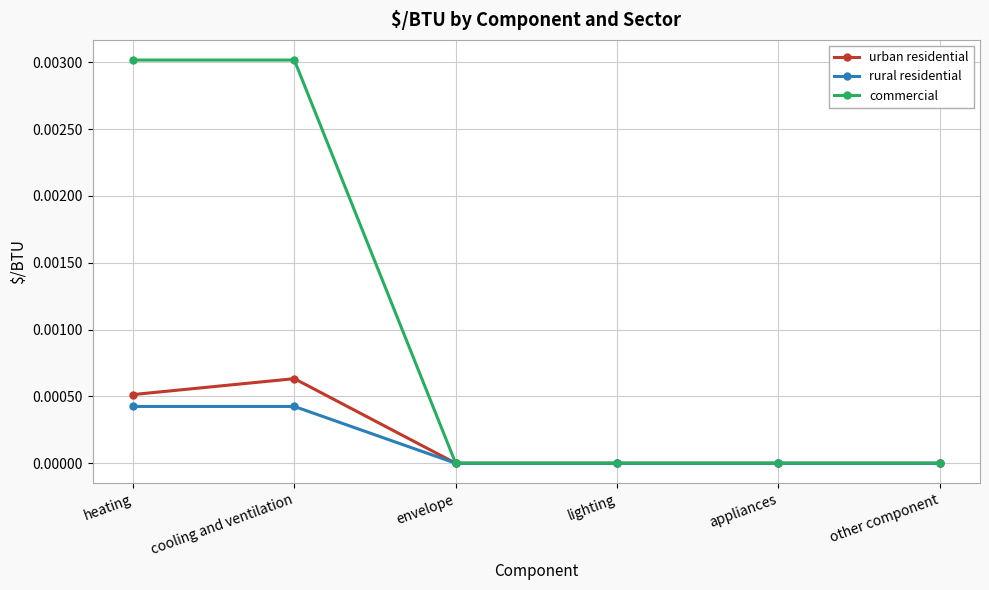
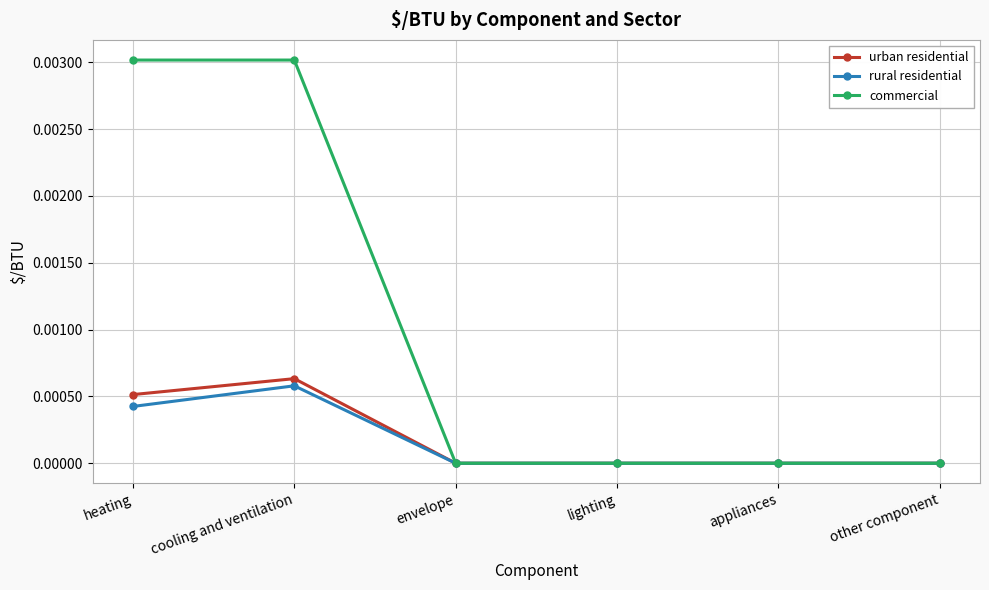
rural residential, cooling and ventilation: 0.00042 -> 0.00058
